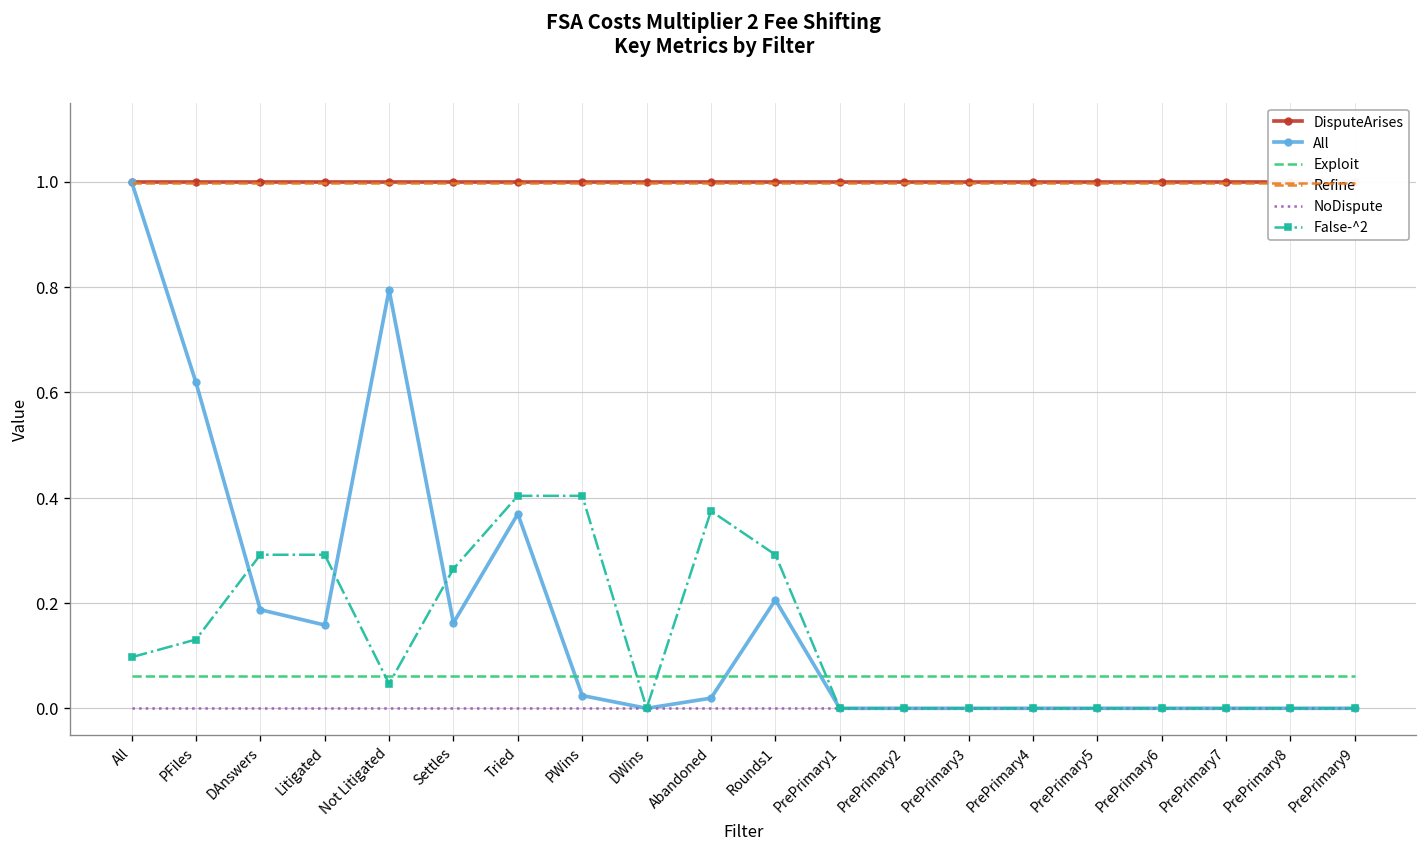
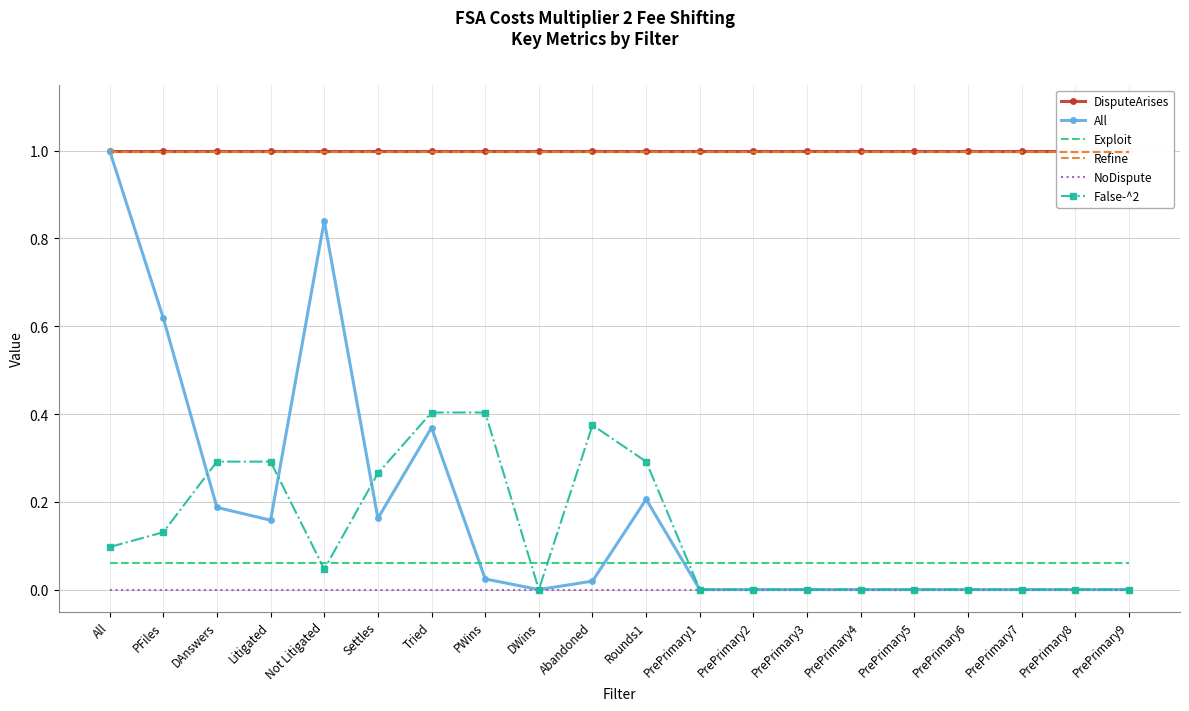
All, Not Litigated: 0.79 -> 0.84
